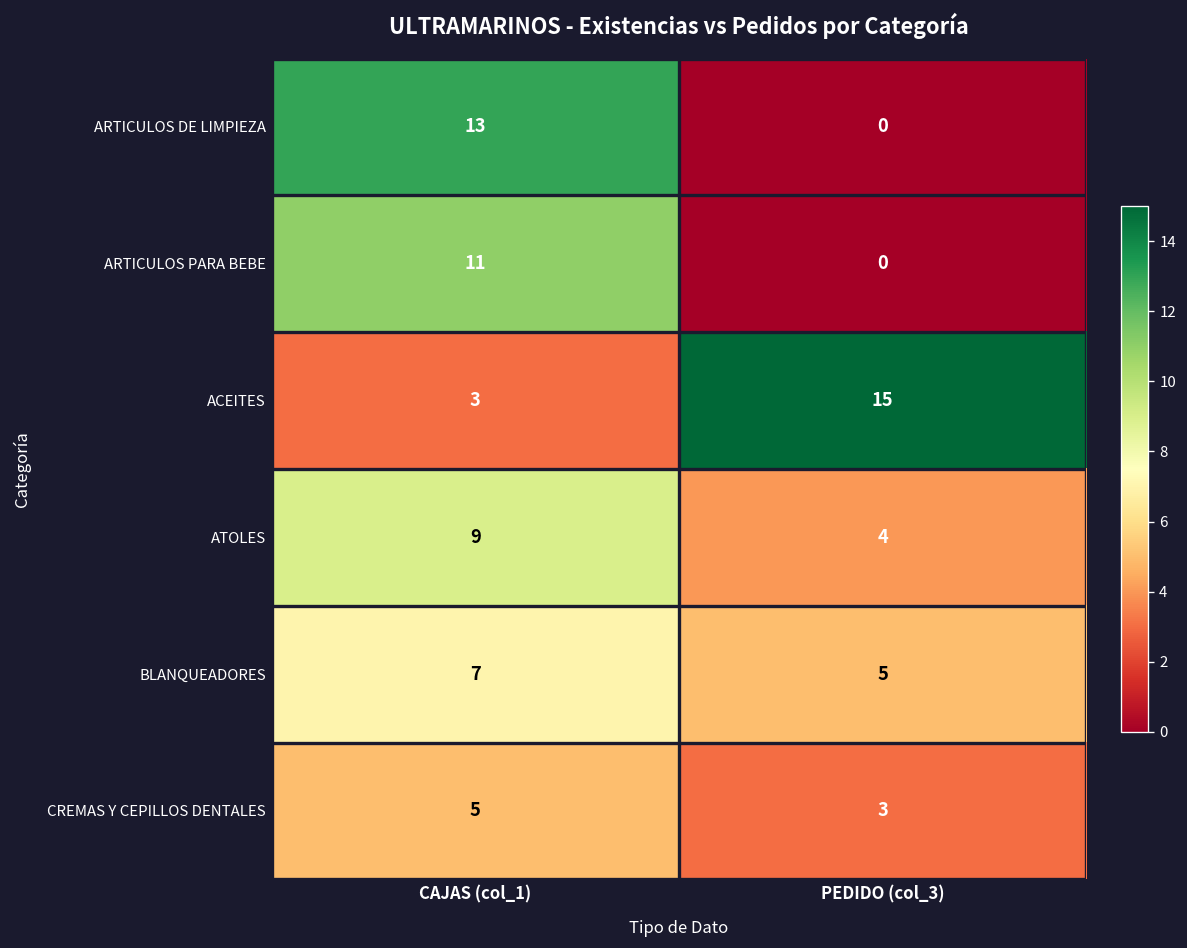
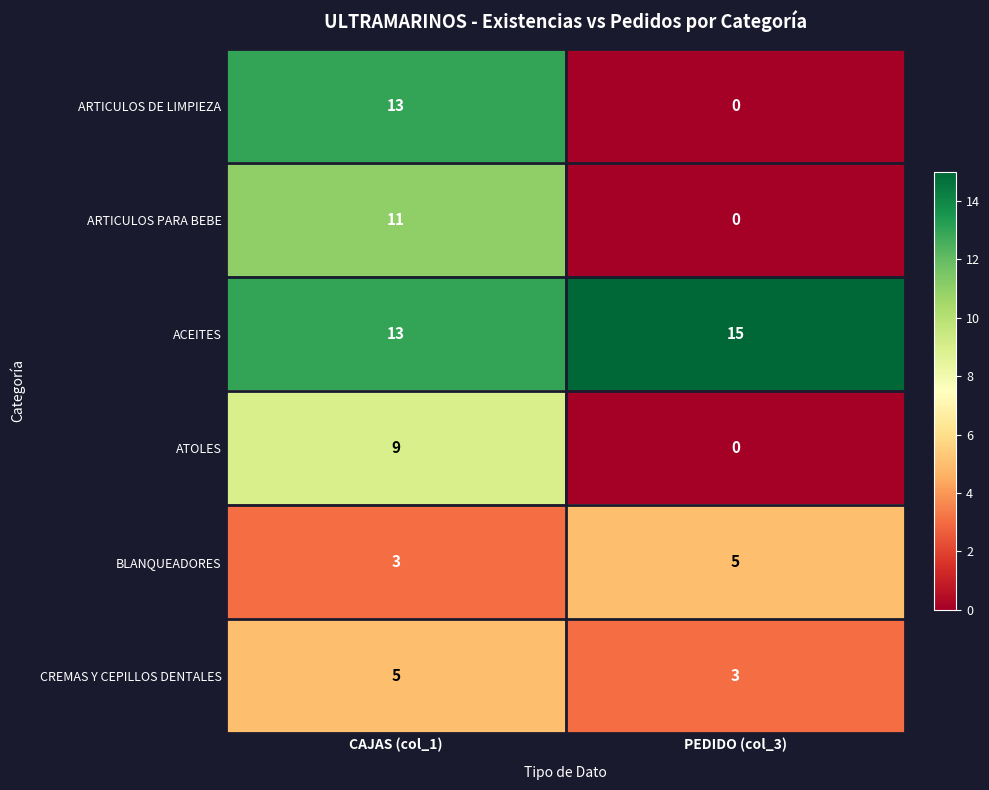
ACEITES, CAJAS (col_1): 3 -> 13
ATOLES, PEDIDO (col_3): 4 -> 0
BLANQUEADORES, CAJAS (col_1): 7 -> 3
